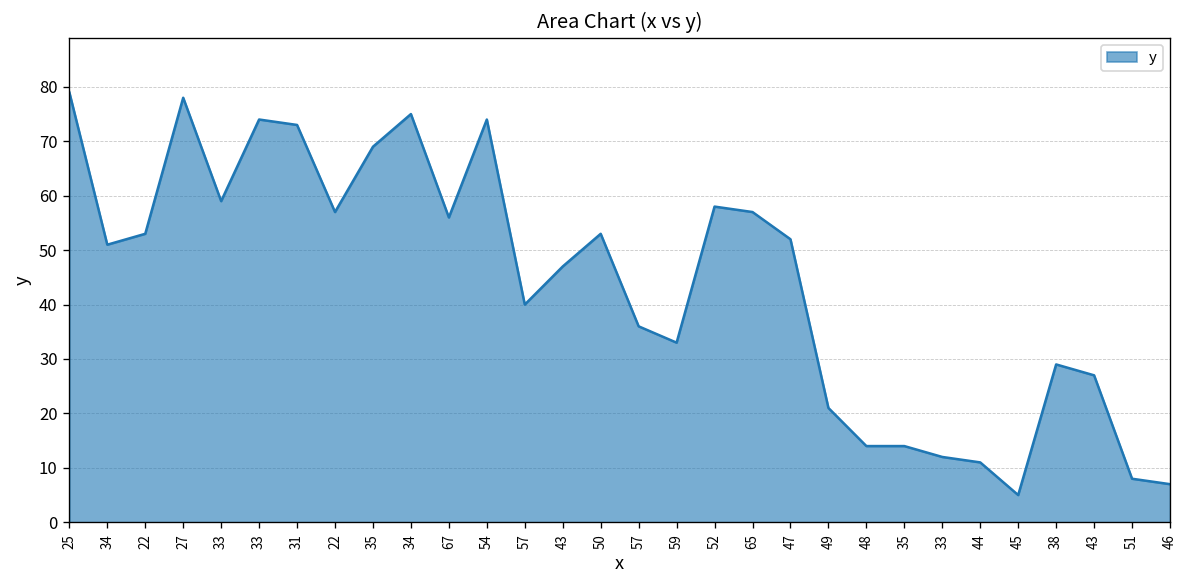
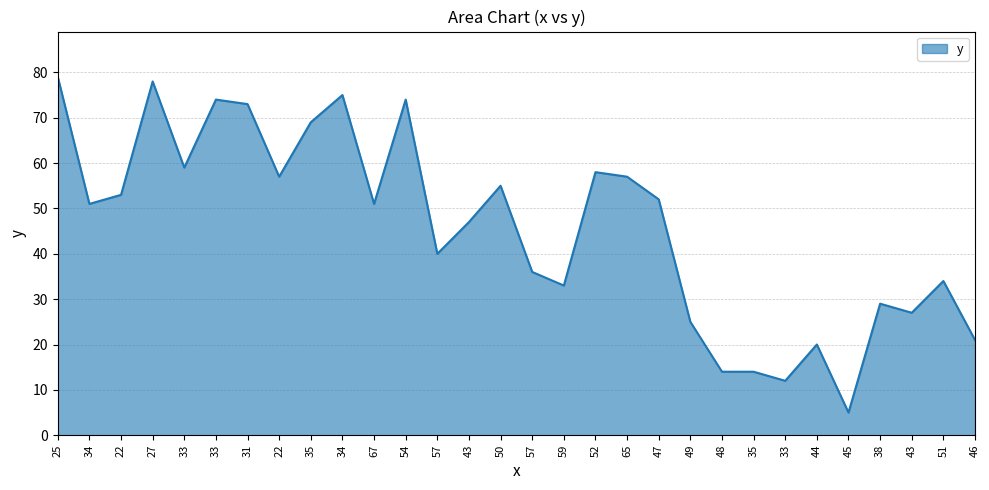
67: 56 -> 51
50: 53 -> 55
49: 21 -> 25
44: 11 -> 20
51: 8 -> 34
46: 7 -> 21
